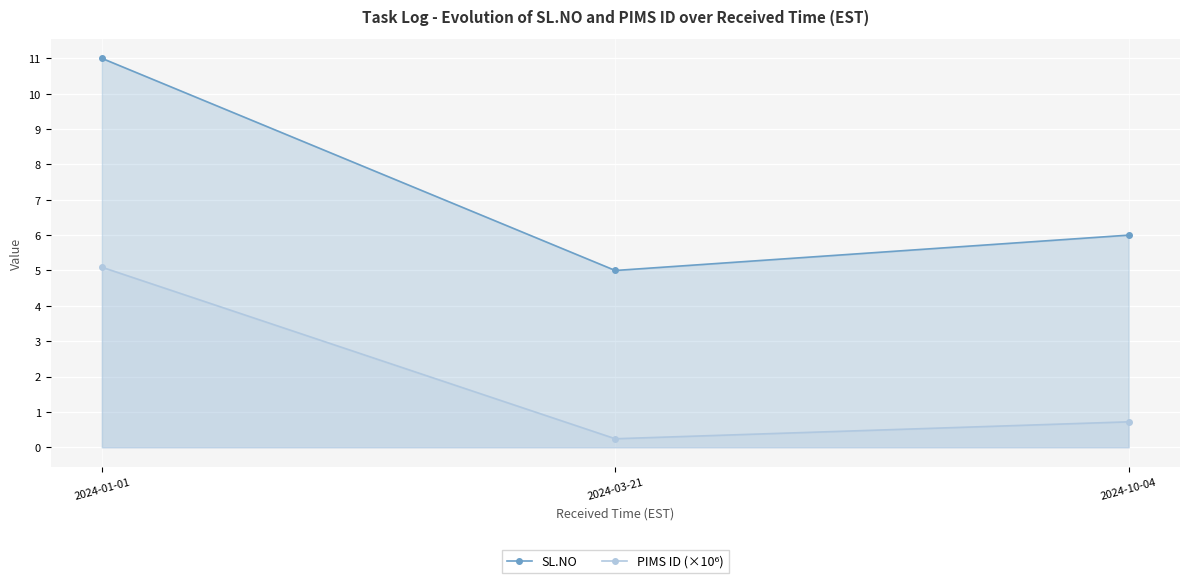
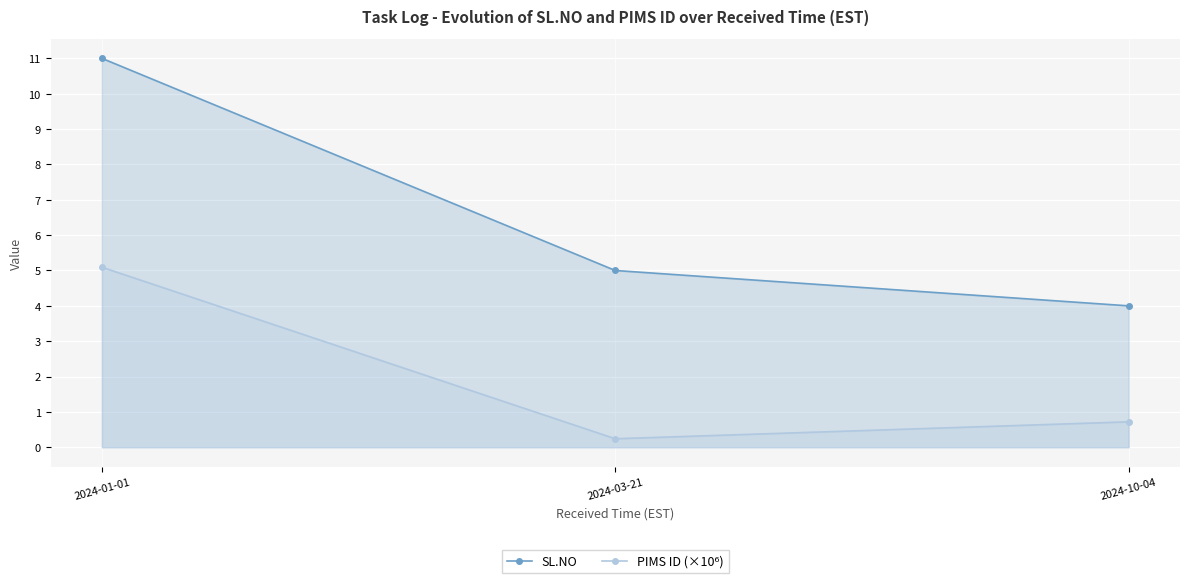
SL.NO, 2024-10-04: 6 -> 4
